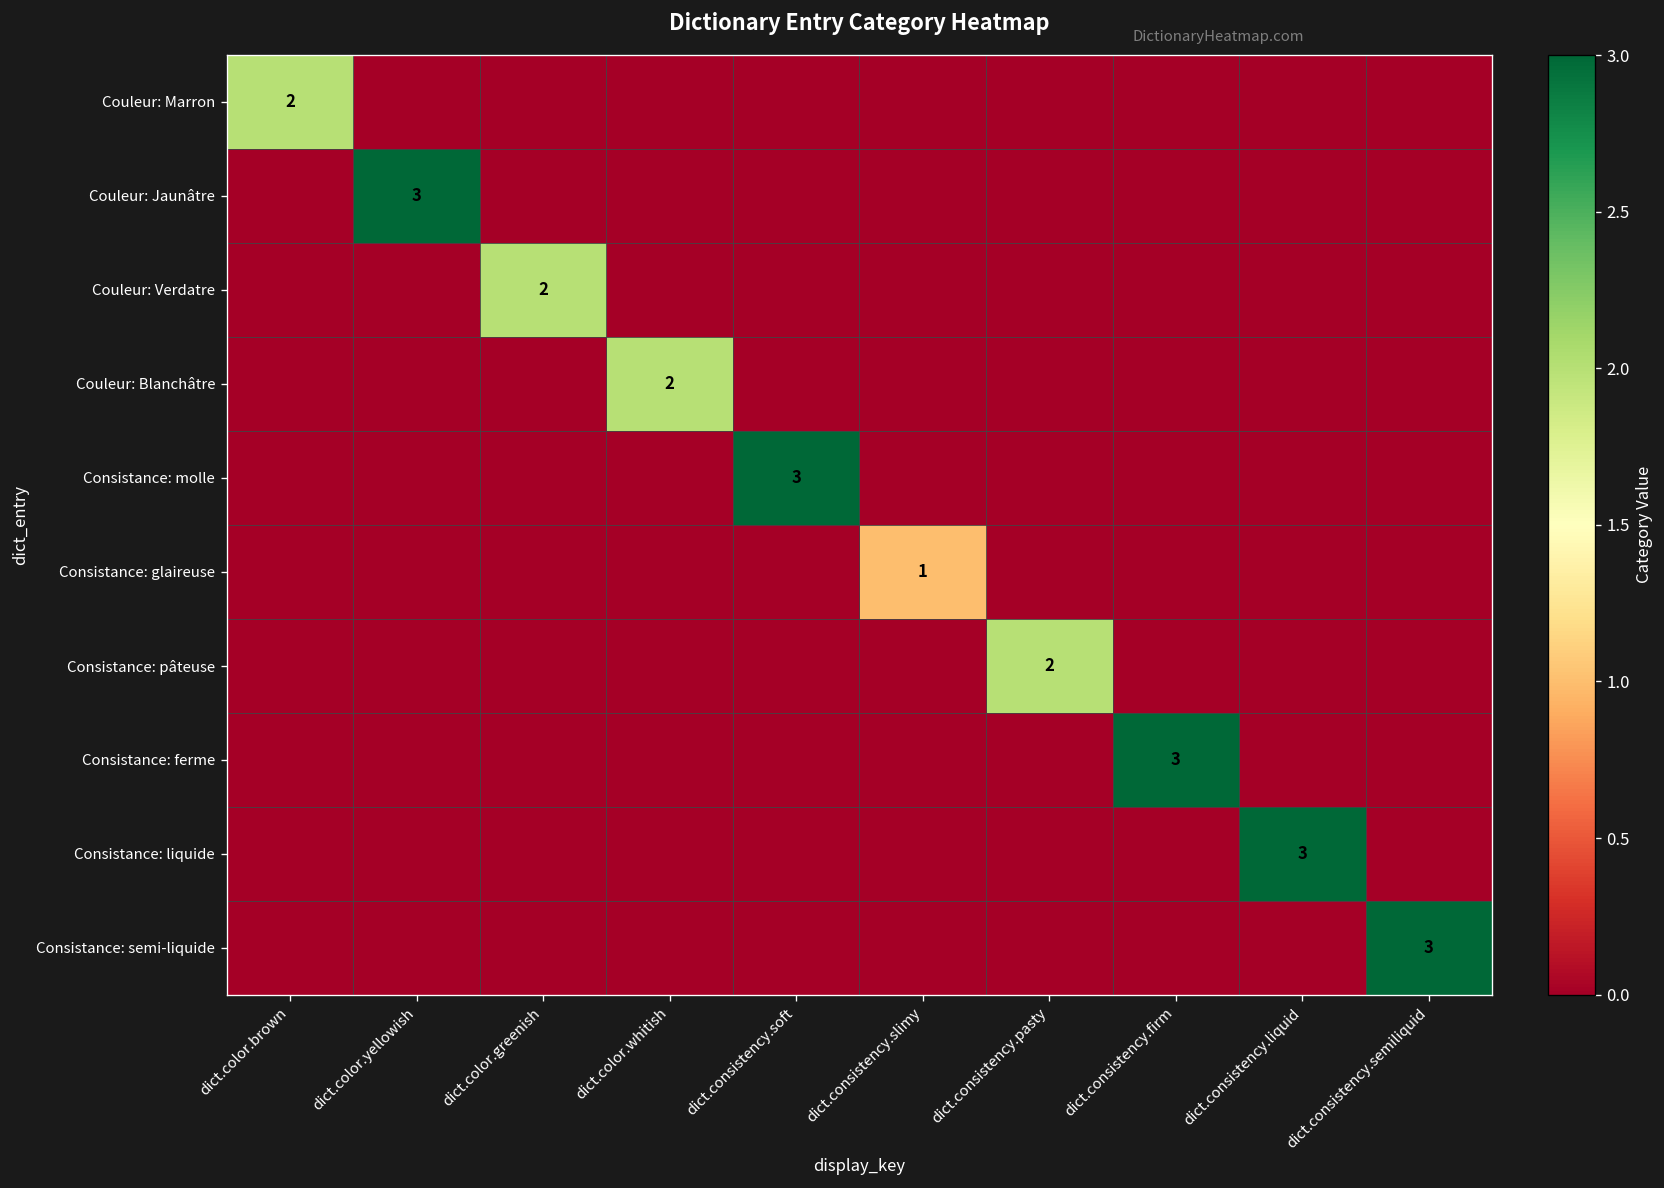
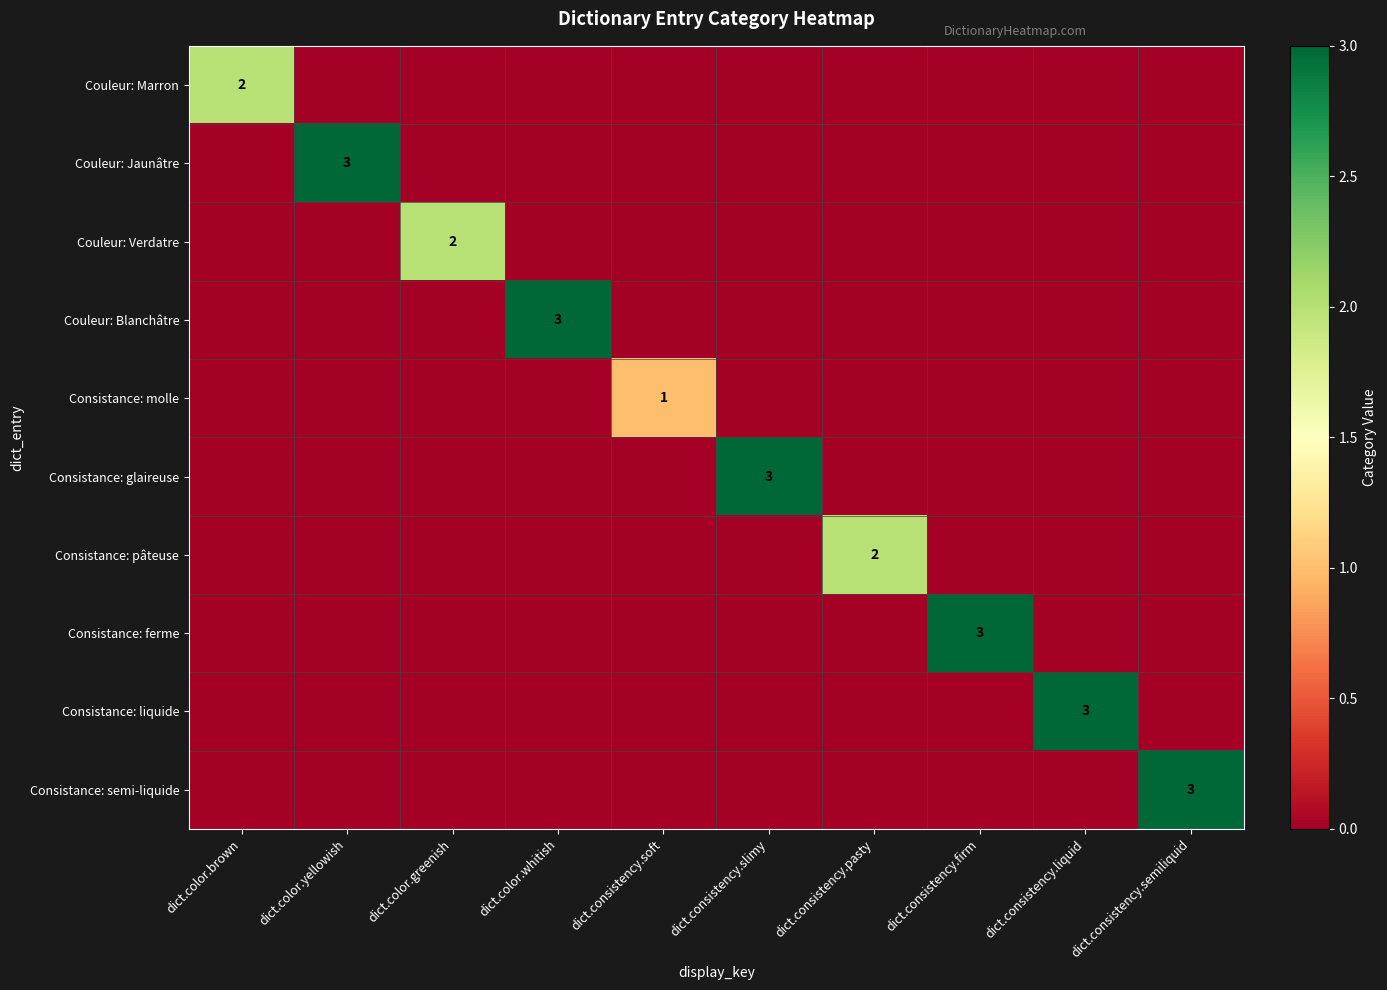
Couleur: Blanchâtre, dict.color.whitish: 2 -> 3
Consistance: molle, dict.consistency.soft: 3 -> 1
Consistance: glaireuse, dict.consistency.slimy: 1 -> 3
